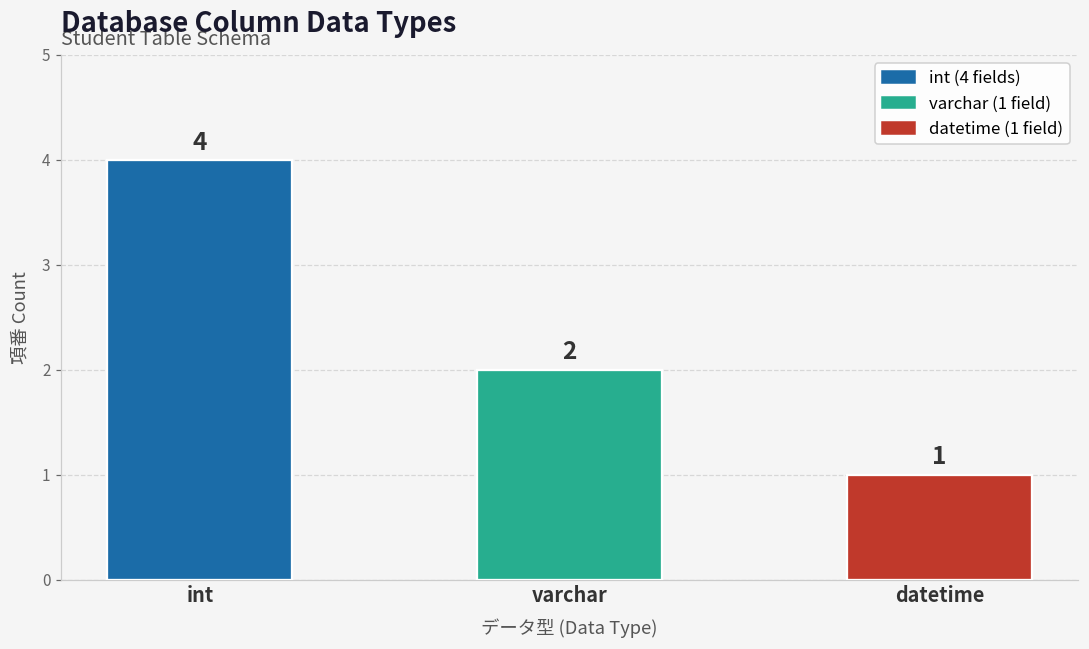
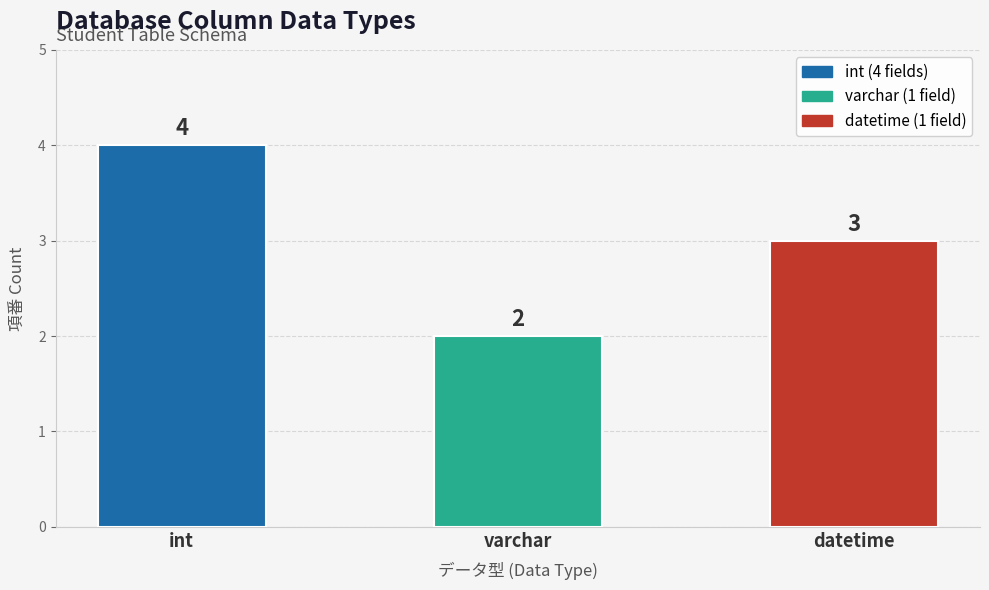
datetime: 1 -> 3
